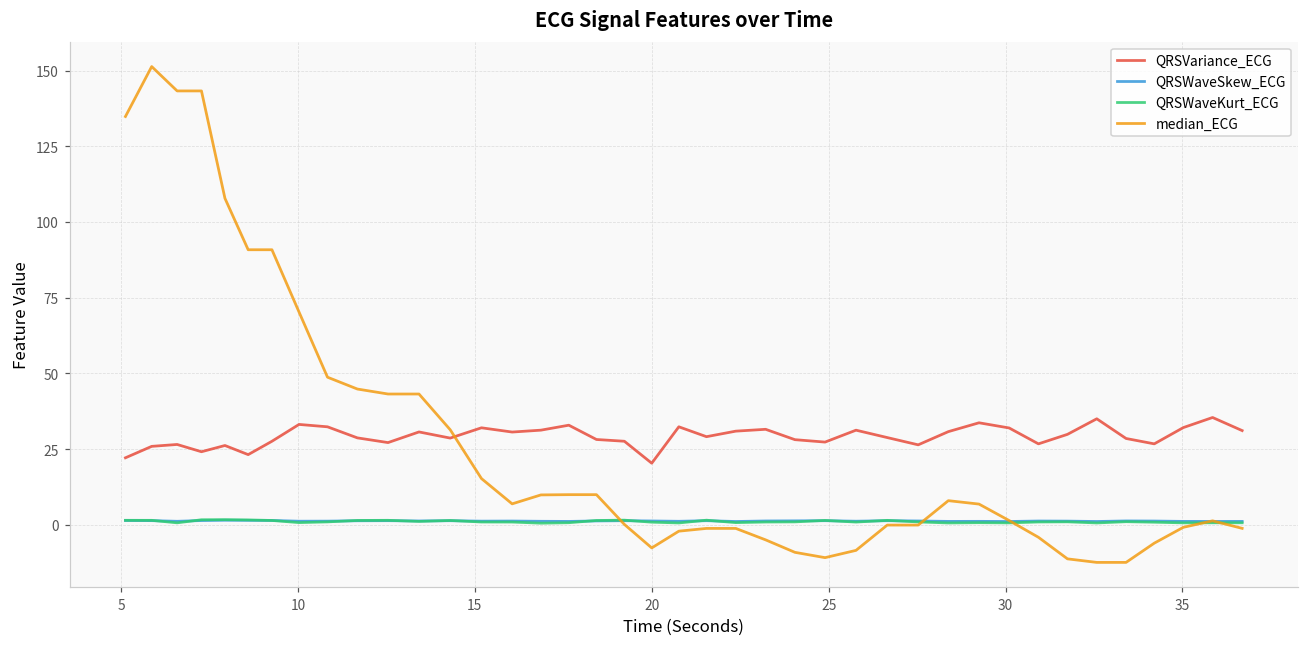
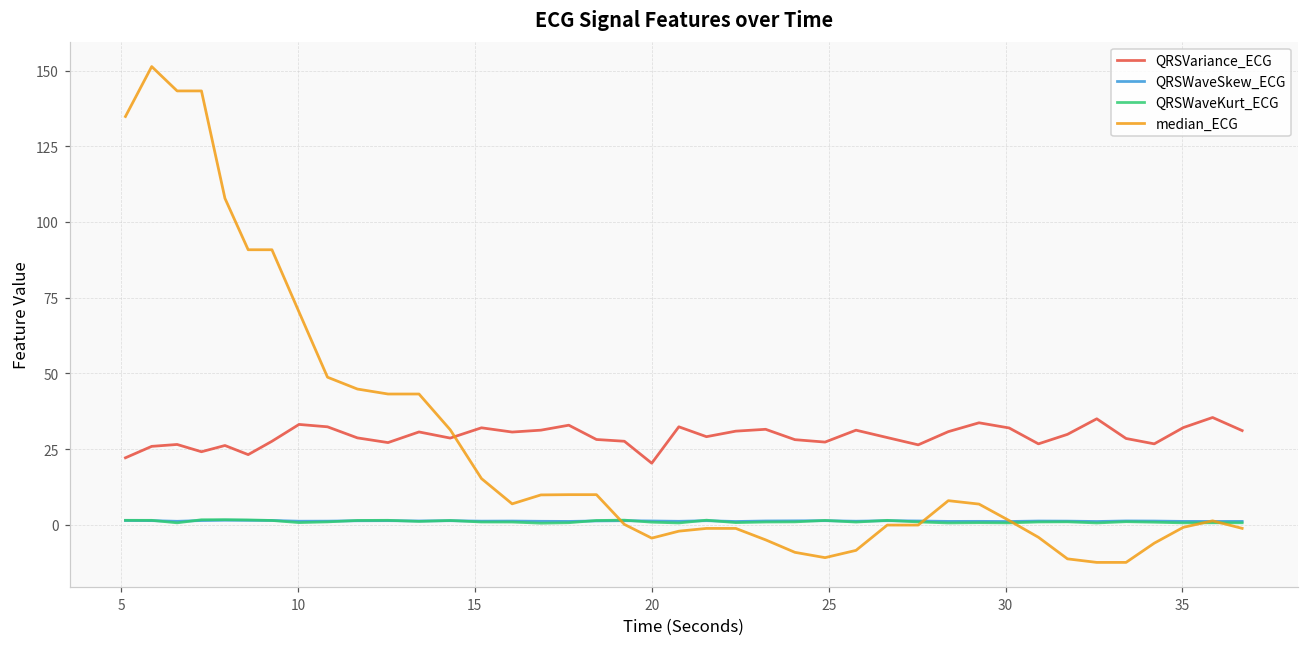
median_ECG, 20: -8 -> -4
